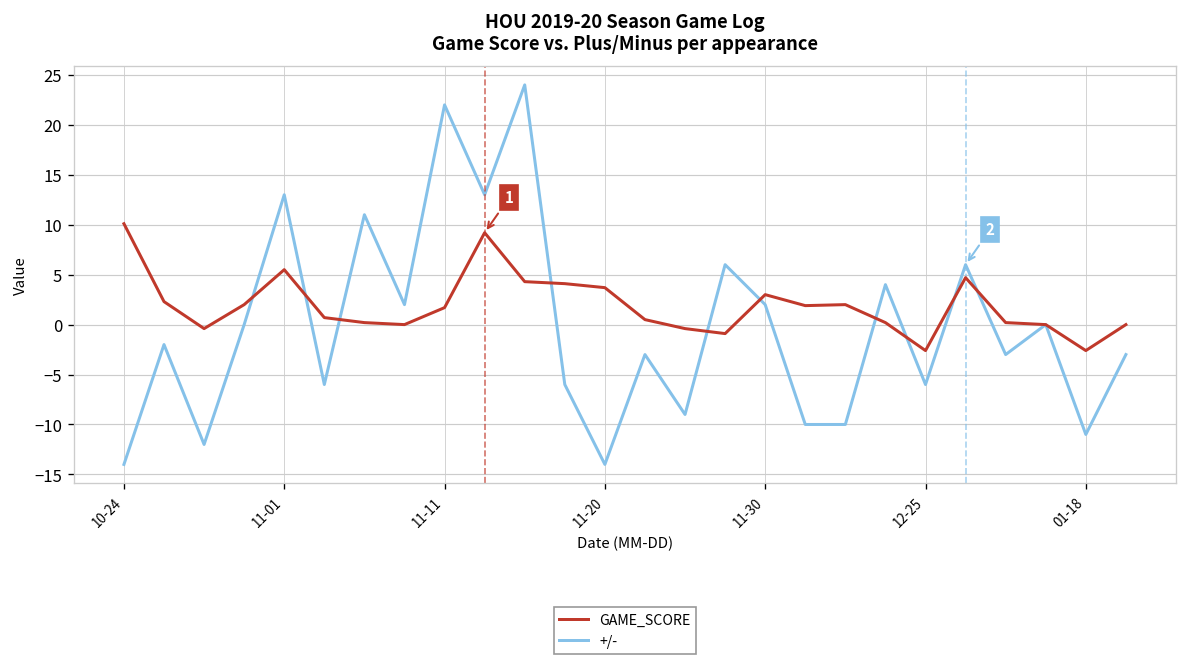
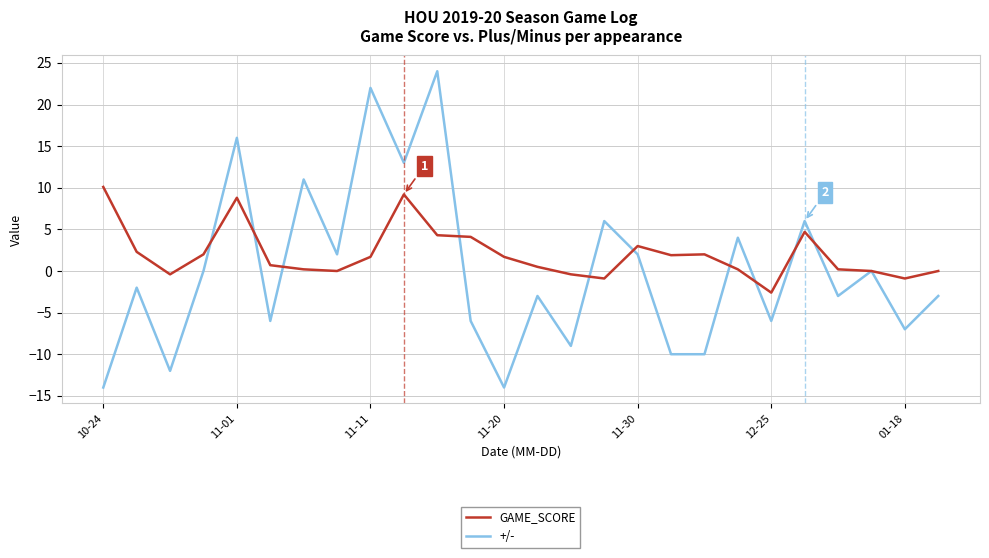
GAME_SCORE, 11-01: 6 -> 9
+/-, 11-01: 13 -> 16
GAME_SCORE, 11-20: 4 -> 2
GAME_SCORE, 01-18: -3 -> -1
+/-, 01-18: -11 -> -7
